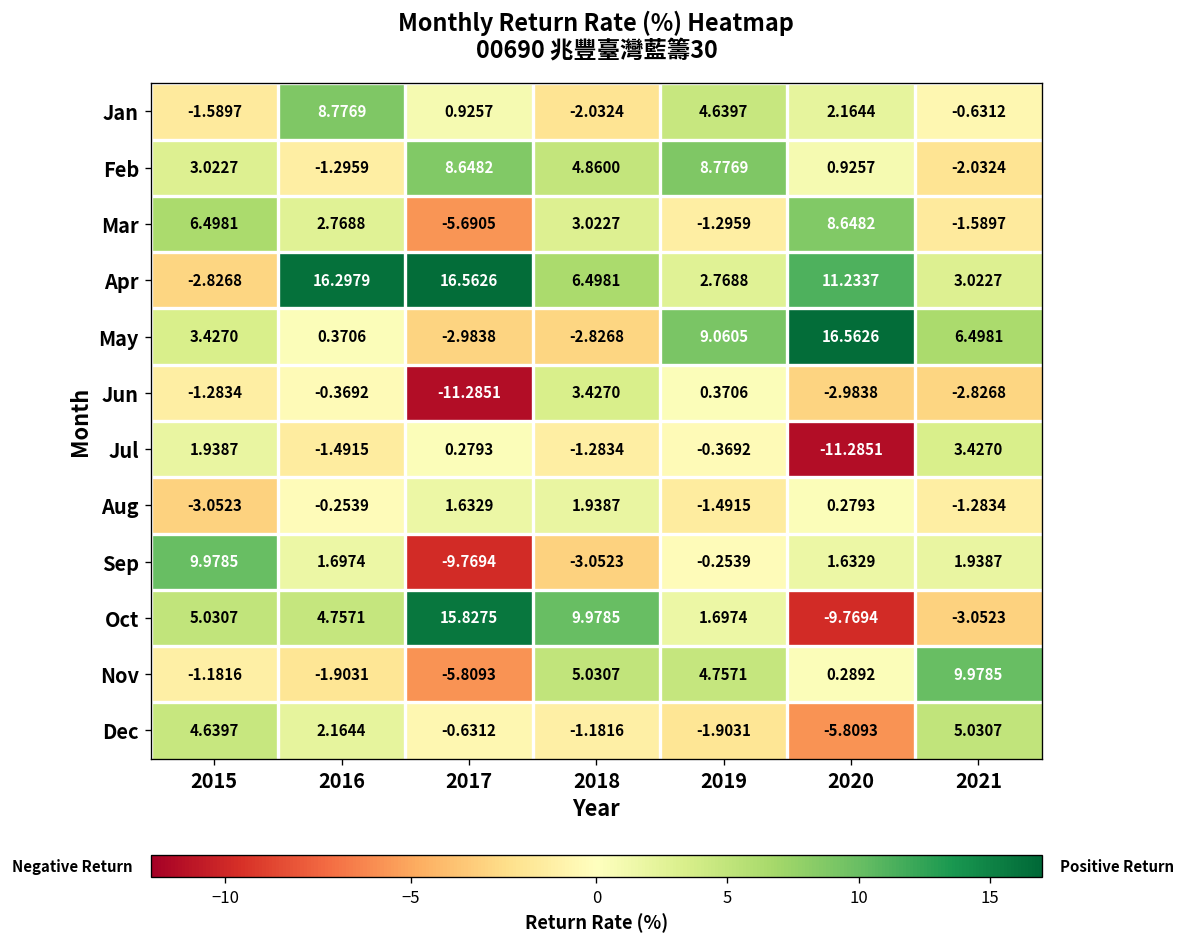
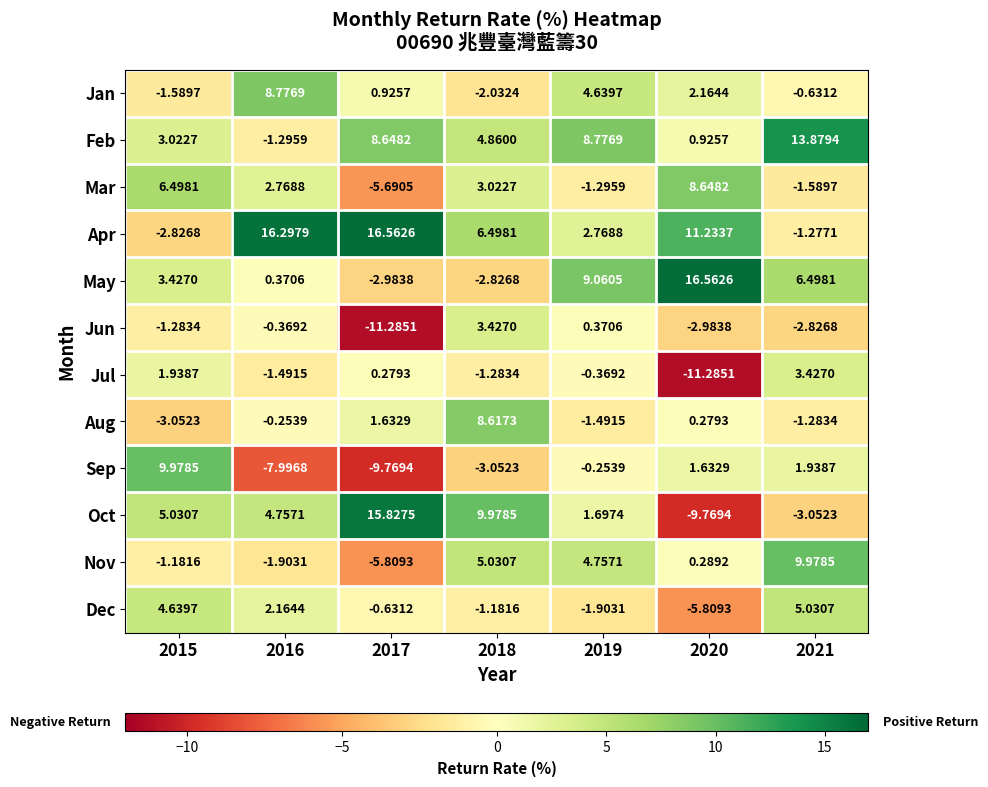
Feb, 2021: -2.0324 -> 13.8794
Apr, 2021: 3.0227 -> -1.2771
Aug, 2018: 1.9387 -> 8.6173
Sep, 2016: 1.6974 -> -7.9968
